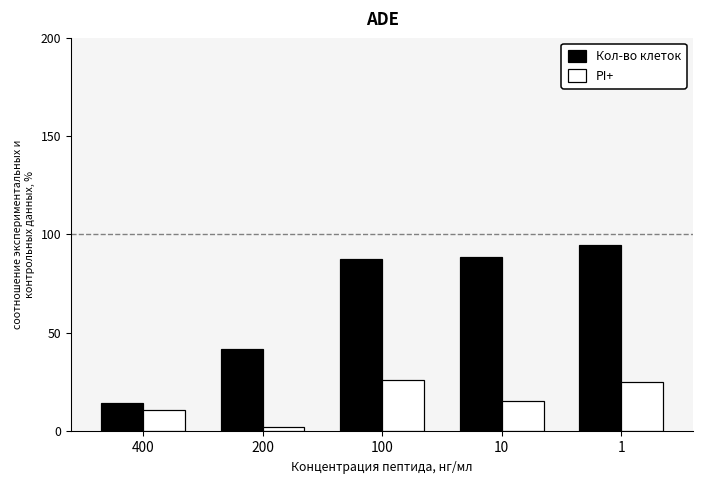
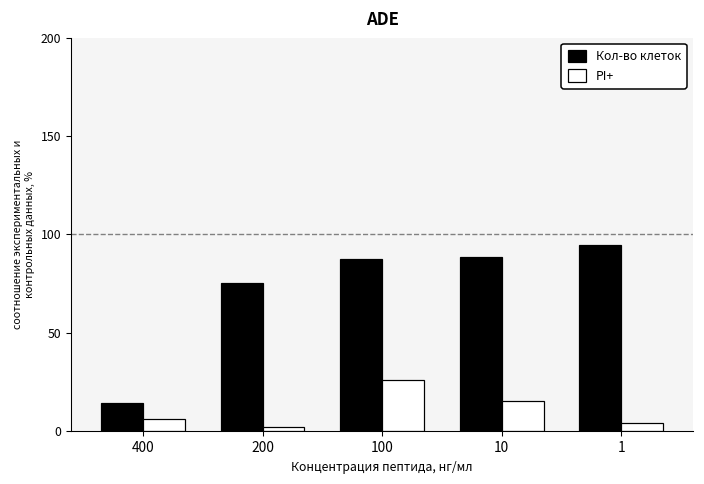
PI+, 400: 11 -> 6
Кол-во клеток, 200: 42 -> 75
PI+, 1: 25 -> 4
